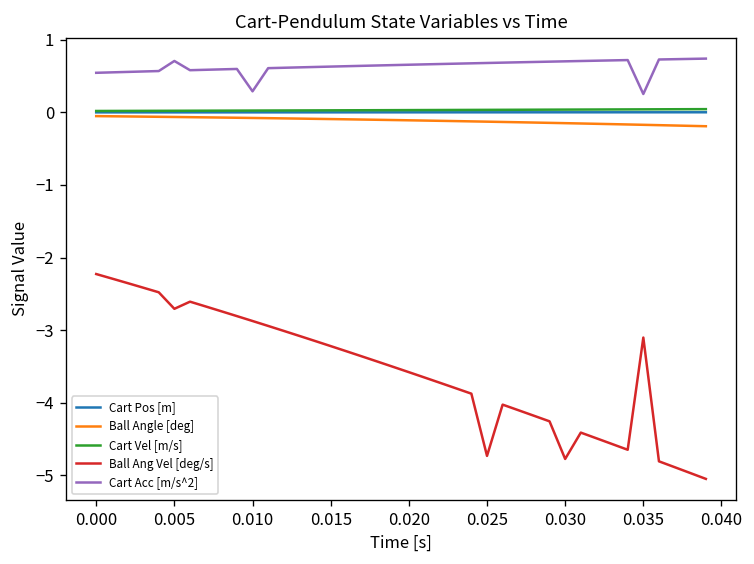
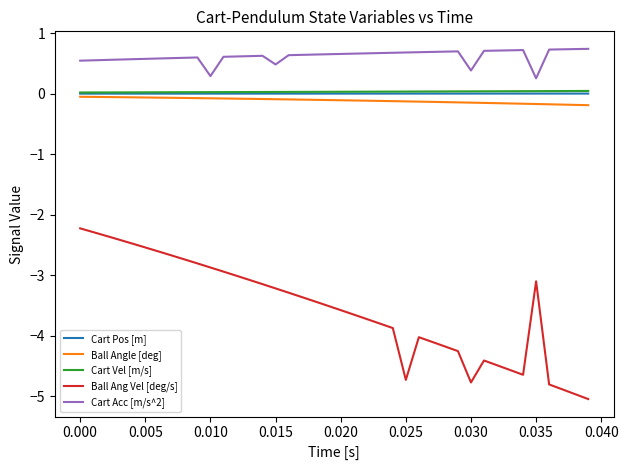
Ball Ang Vel [deg/s], 0.005: -2.7 -> -2.5
Cart Acc [m/s^2], 0.005: 0.7 -> 0.6
Cart Acc [m/s^2], 0.015: 0.6 -> 0.5
Cart Acc [m/s^2], 0.030: 0.7 -> 0.4
